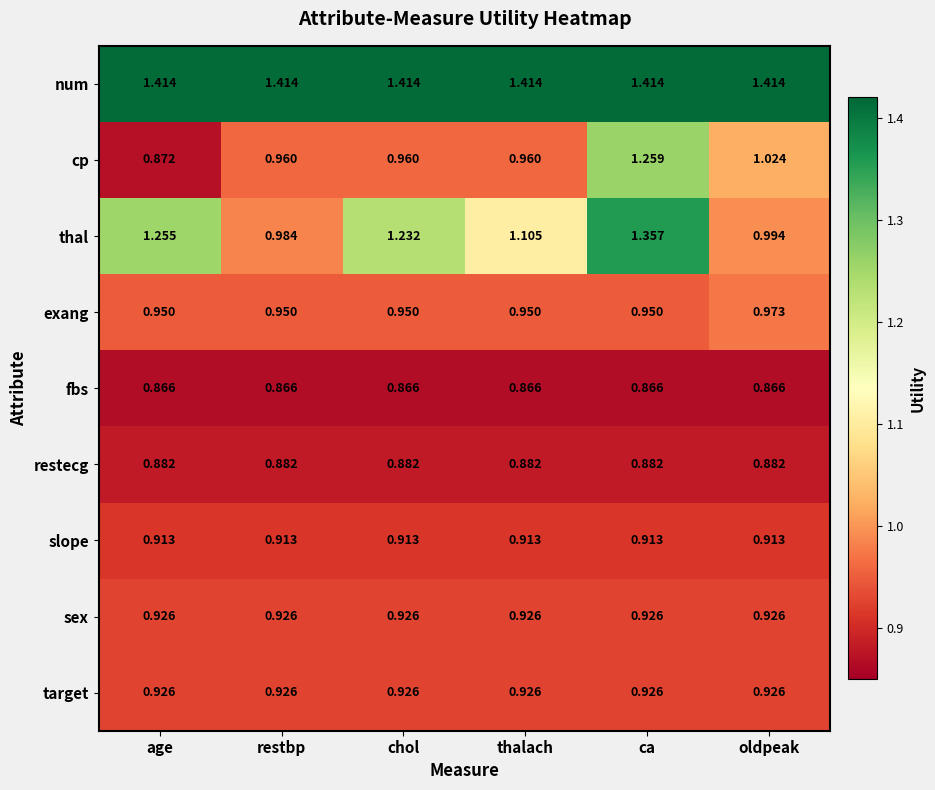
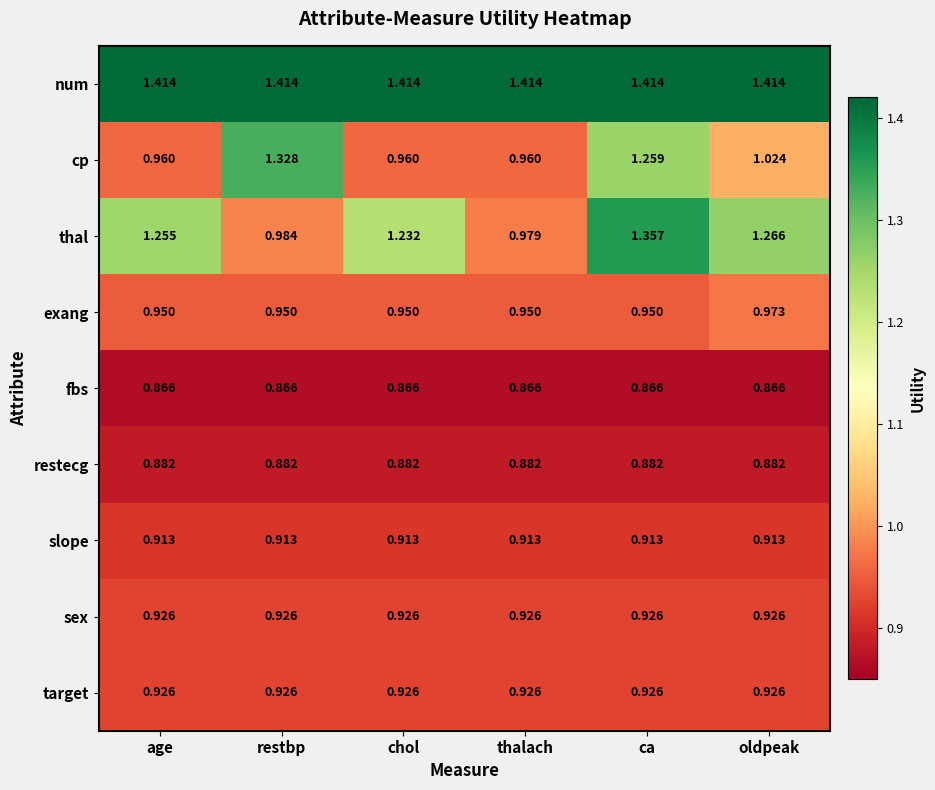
cp, age: 0.872 -> 0.960
cp, restbp: 0.960 -> 1.328
thal, thalach: 1.105 -> 0.979
thal, oldpeak: 0.994 -> 1.266
